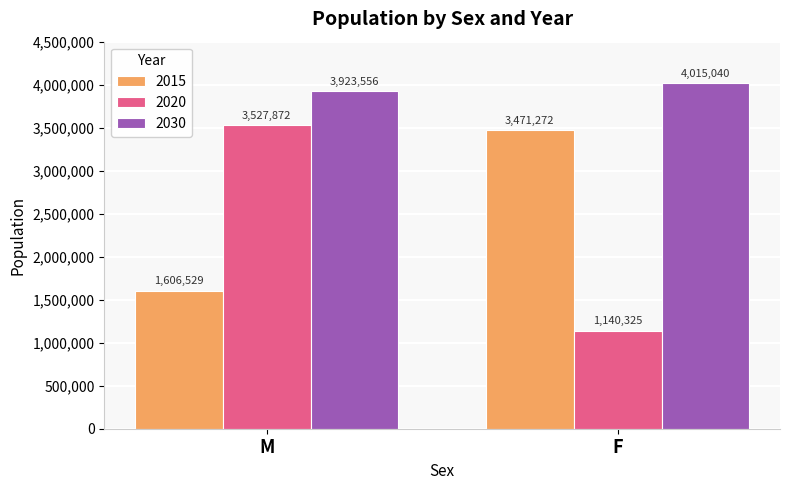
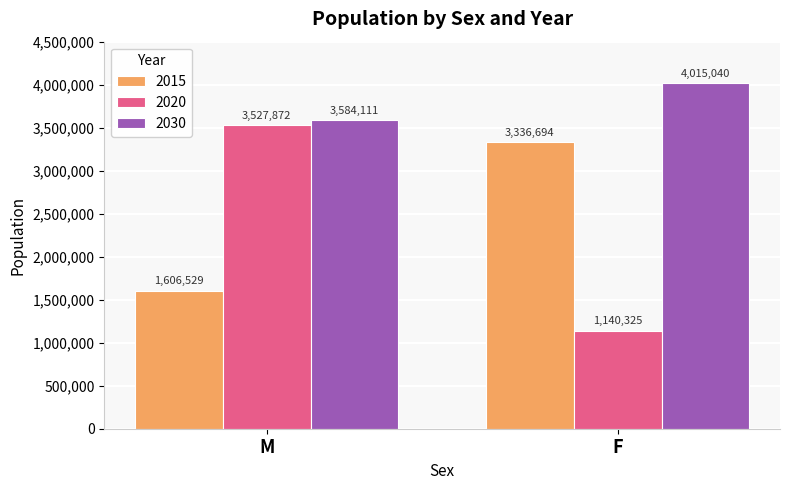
2030, M: 3,923,556 -> 3,584,111
2015, F: 3,471,272 -> 3,336,694
